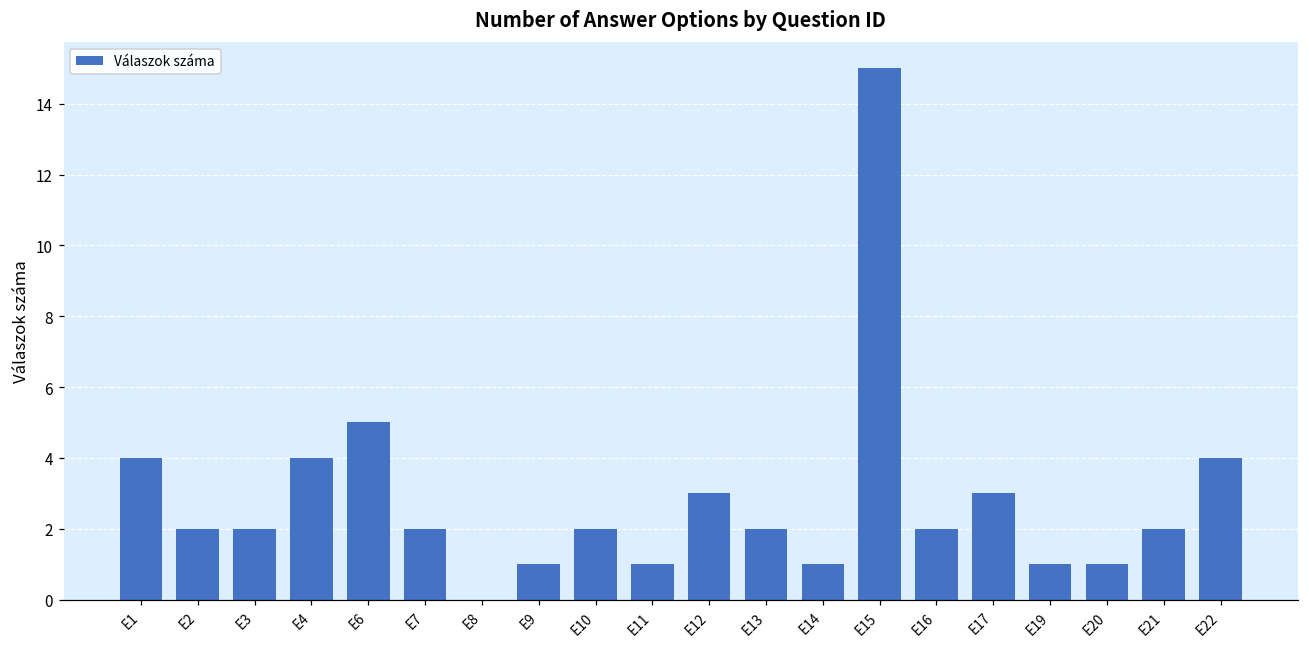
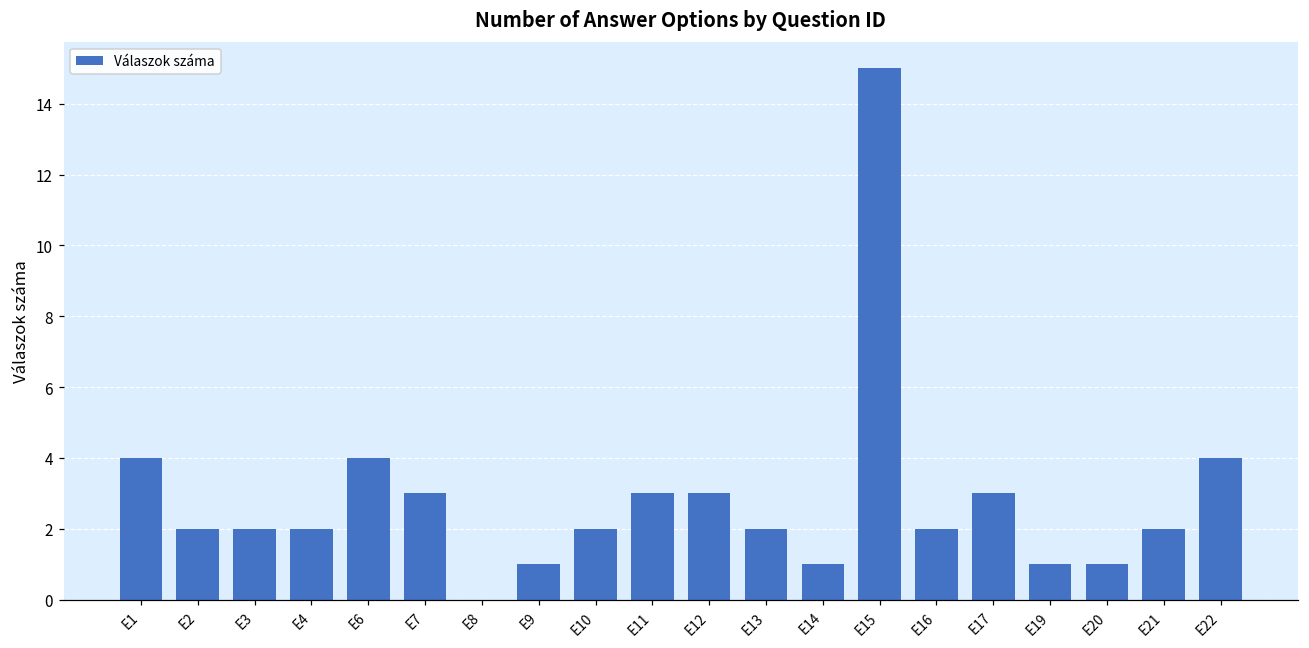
E4: 4 -> 2
E6: 5 -> 4
E7: 2 -> 3
E11: 1 -> 3
